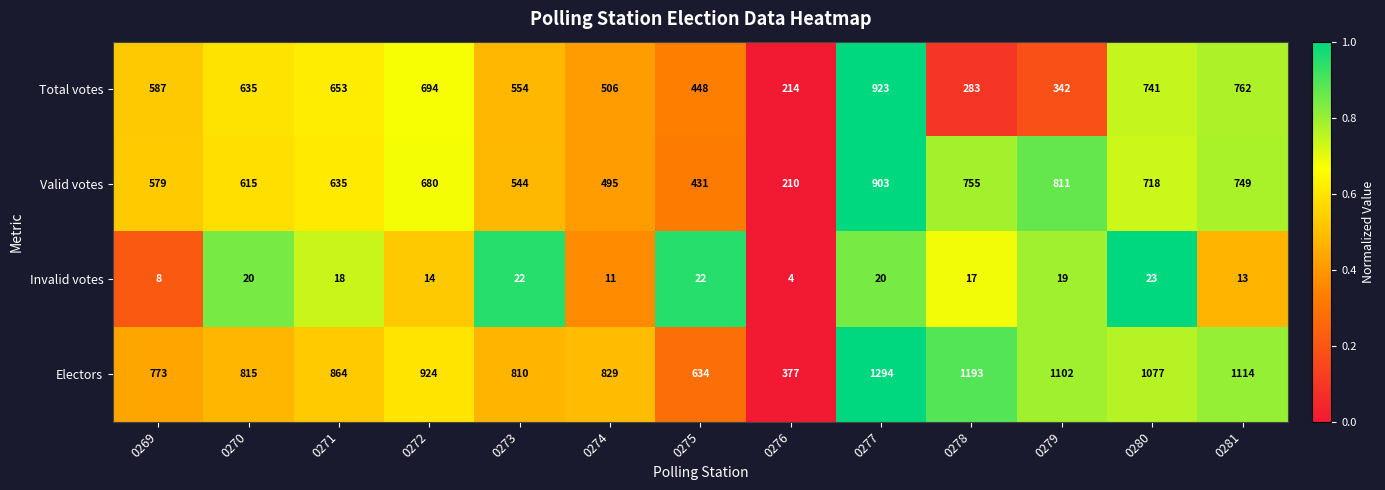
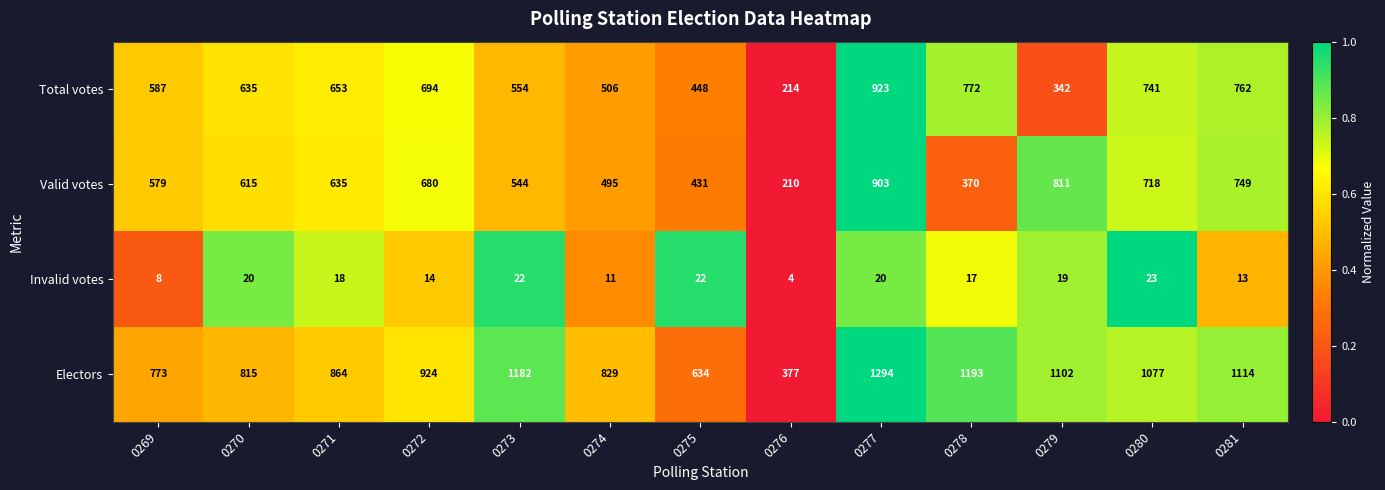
Total votes, 0278: 283 -> 772
Valid votes, 0278: 755 -> 370
Electors, 0273: 810 -> 1182
